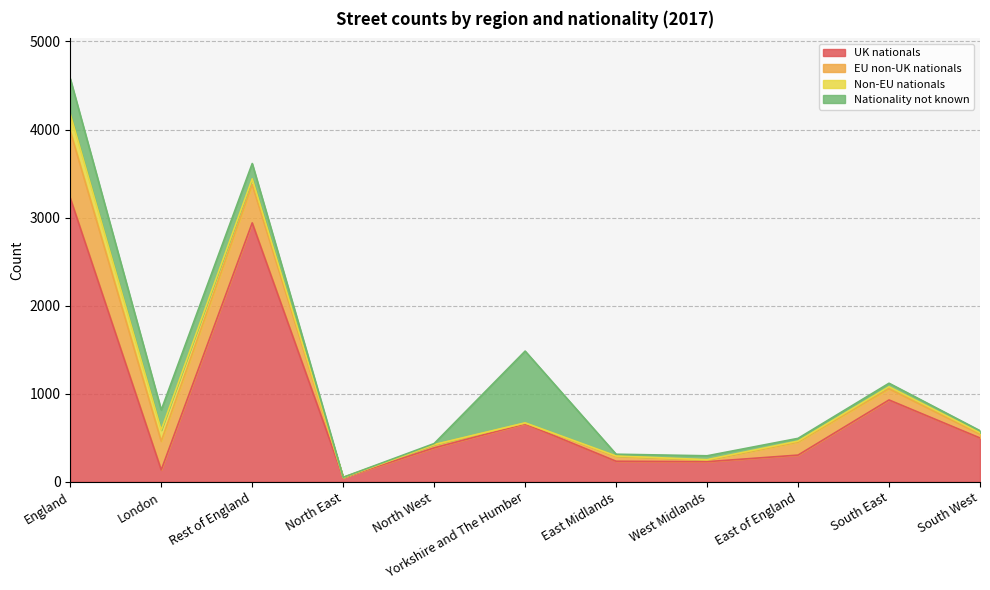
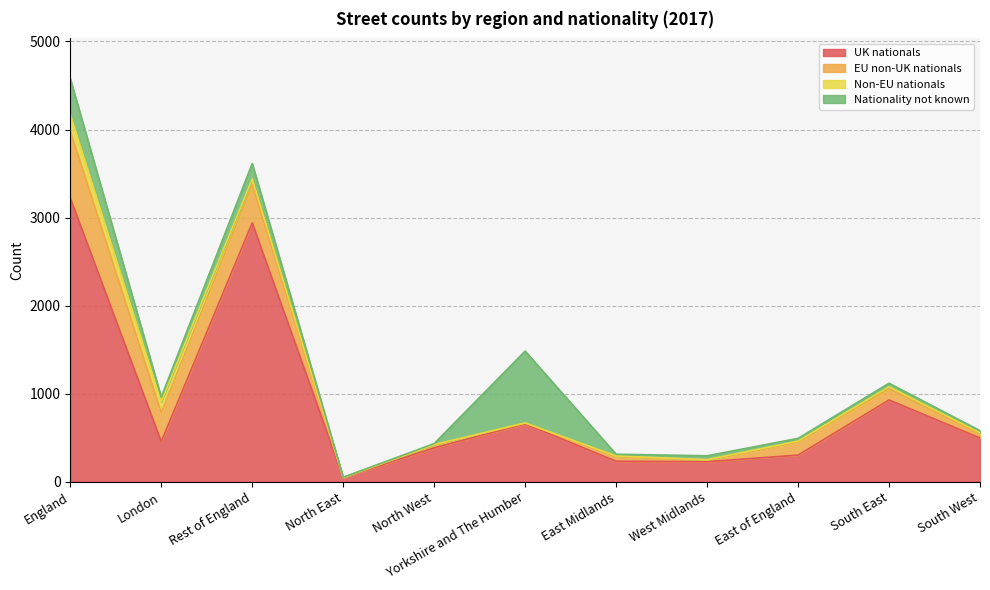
UK nationals, London: 100 -> 500
Nationality not known, London: 200 -> 100
